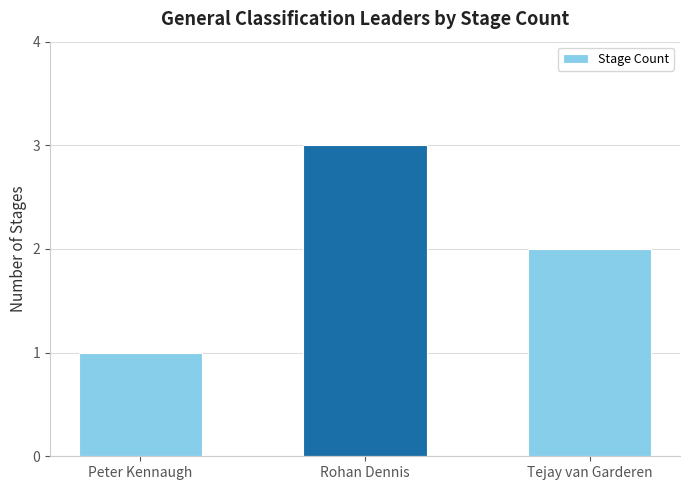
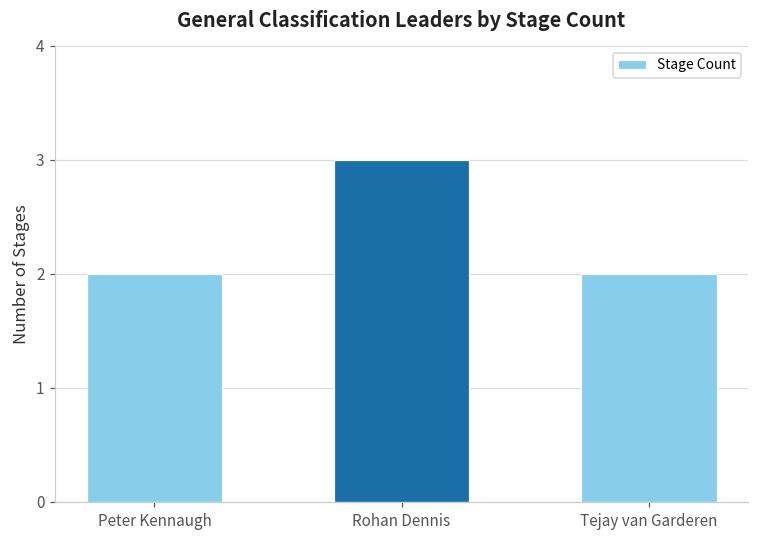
Peter Kennaugh: 1 -> 2
